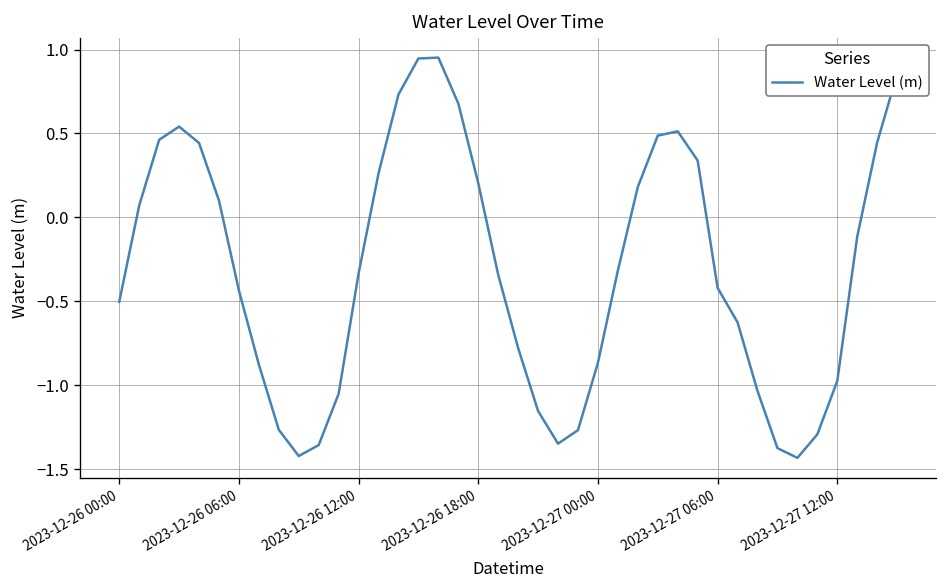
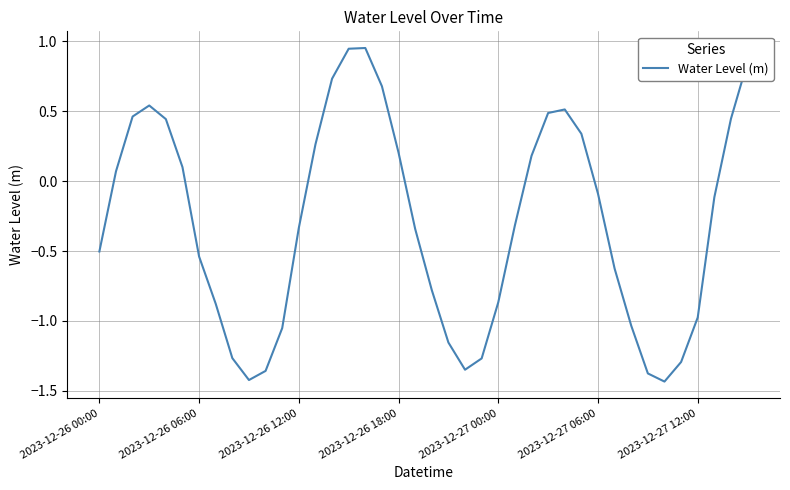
2023-12-26 06:00: -0.44 -> -0.54
2023-12-27 06:00: -0.42 -> -0.09
